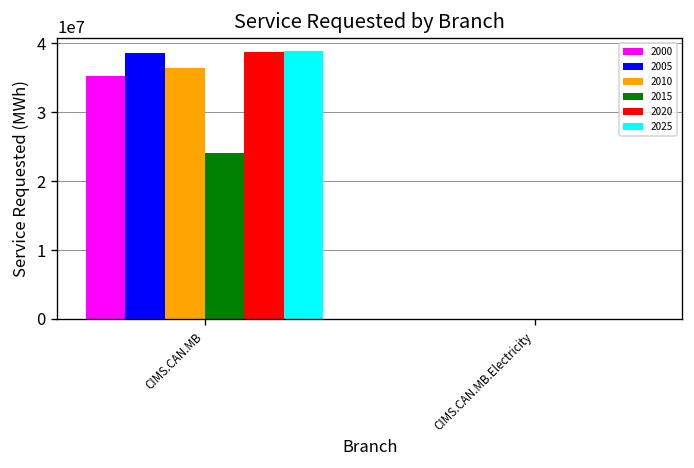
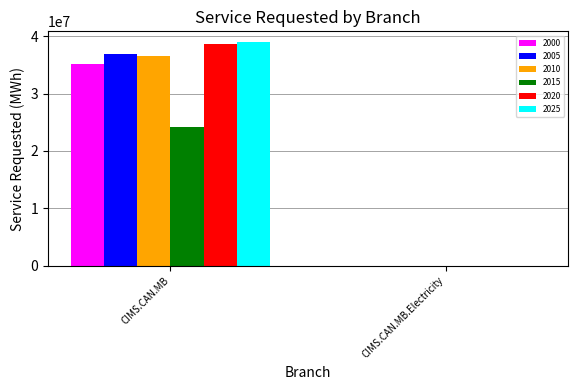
2005, CIMS.CAN.MB: 39000000 -> 37000000
